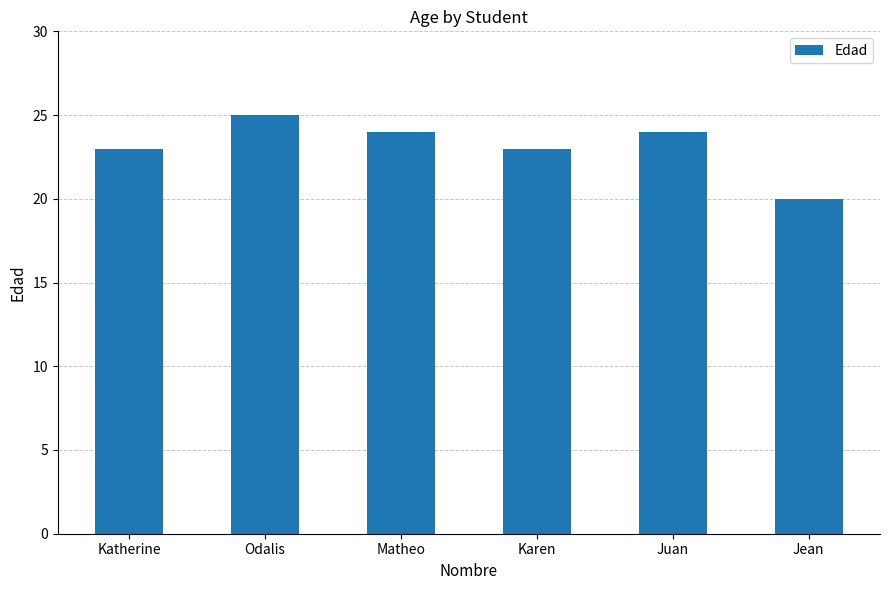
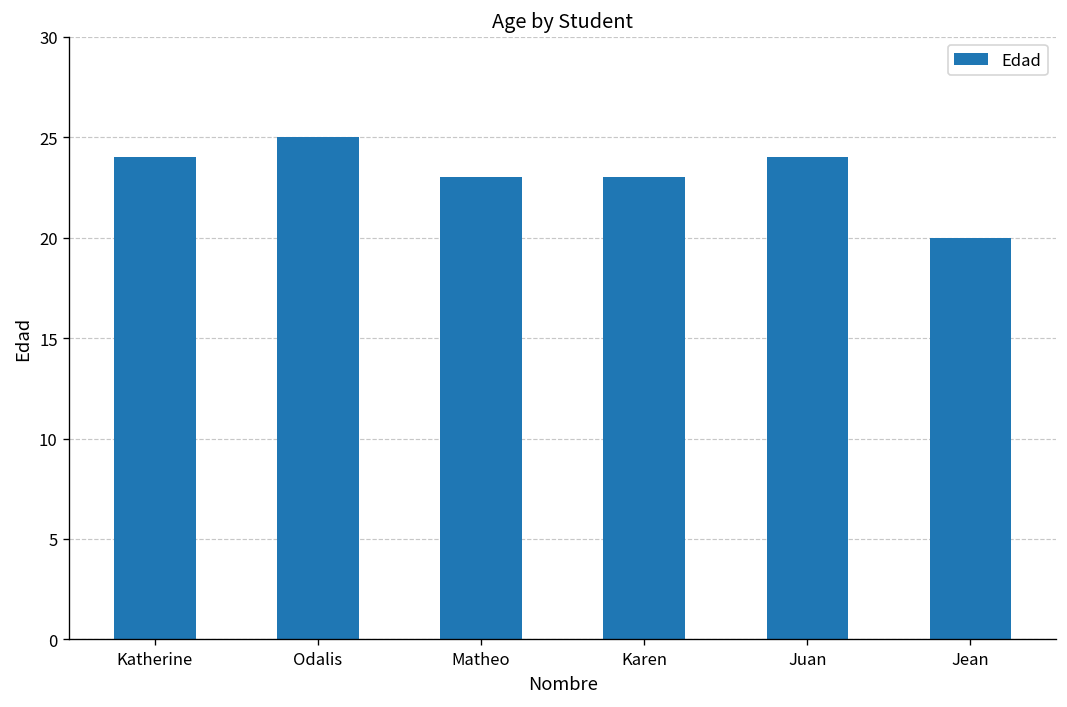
Katherine: 23 -> 24
Matheo: 24 -> 23
